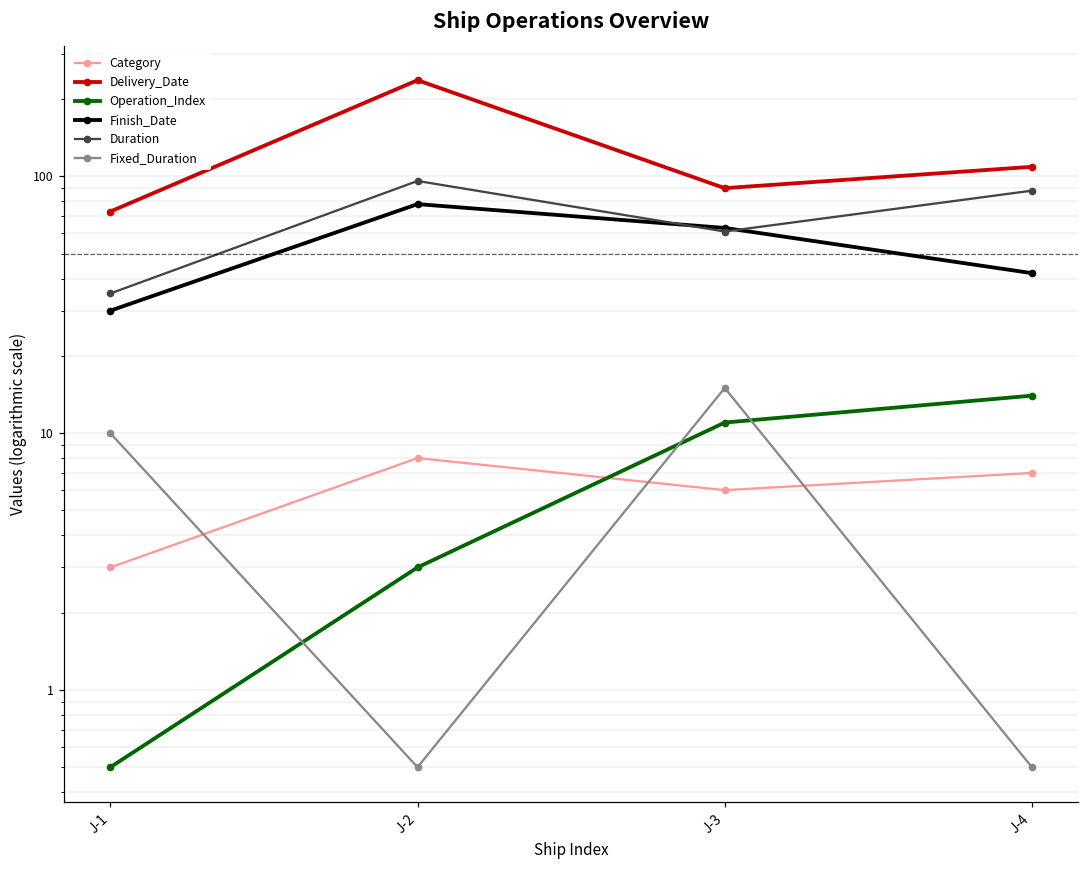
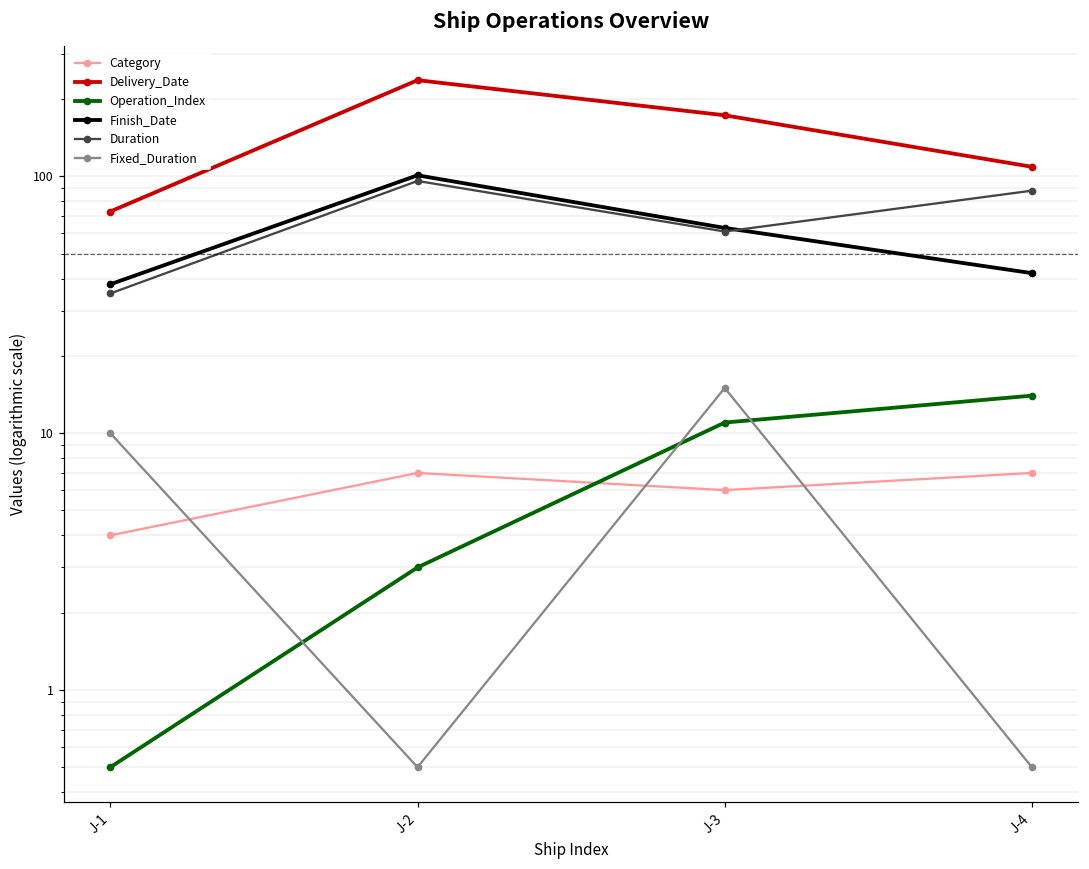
Category, J-1: 3 -> 4
Finish_Date, J-1: 30 -> 38
Category, J-2: 8 -> 7
Finish_Date, J-2: 78 -> 101
Delivery_Date, J-3: 90 -> 170
